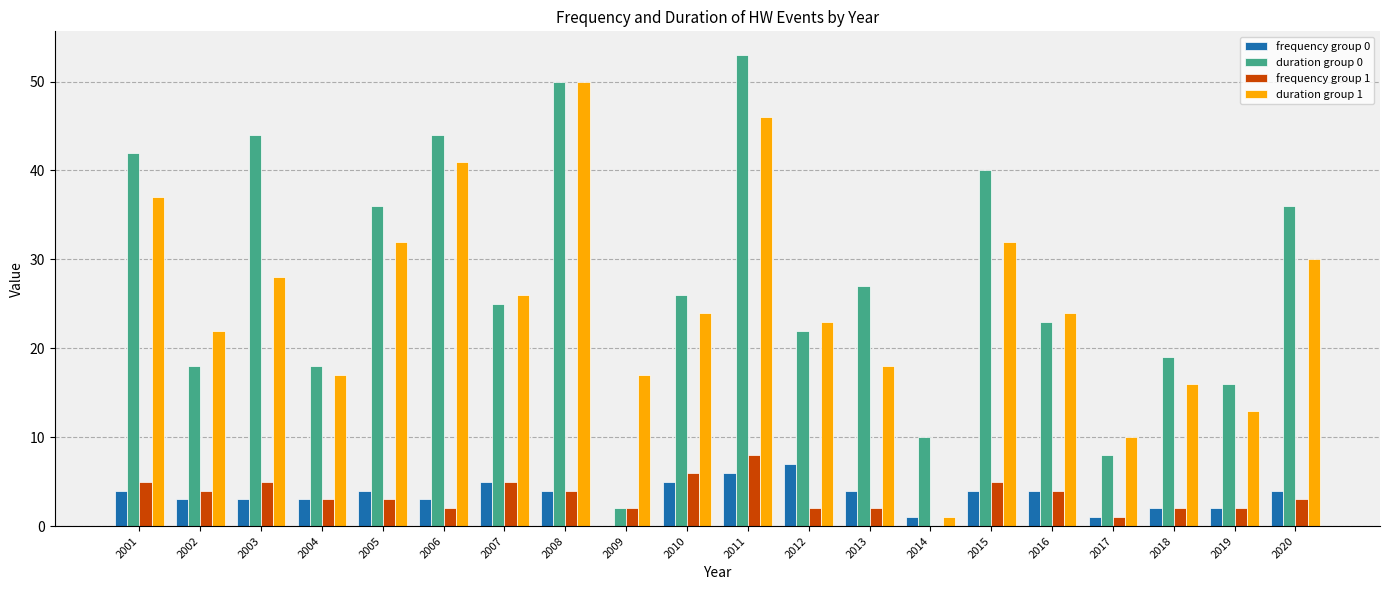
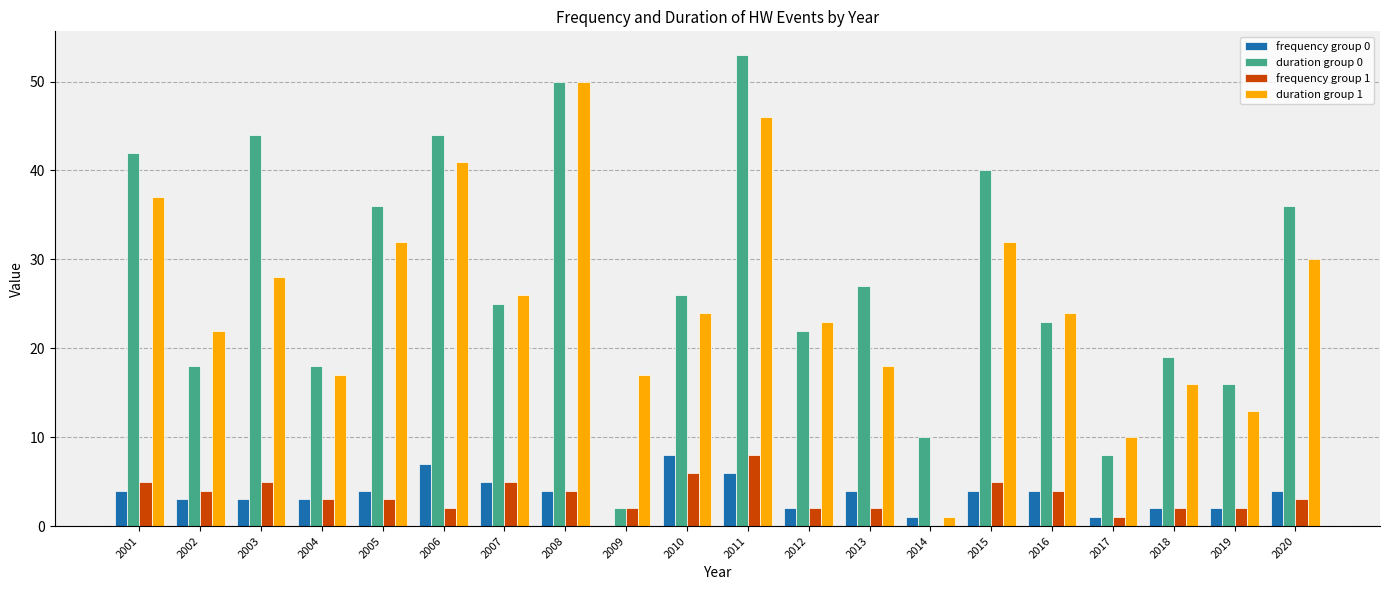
frequency group 0, 2006: 3 -> 7
frequency group 0, 2010: 5 -> 8
frequency group 0, 2012: 7 -> 2
